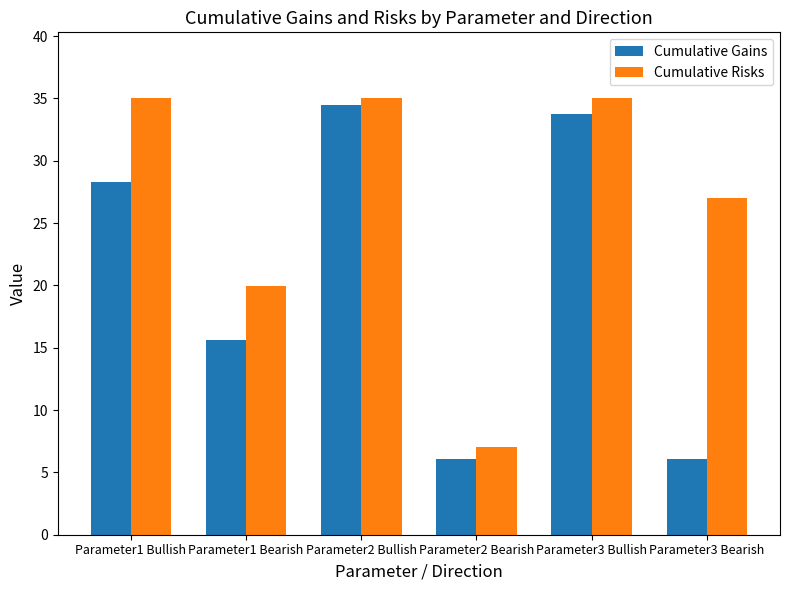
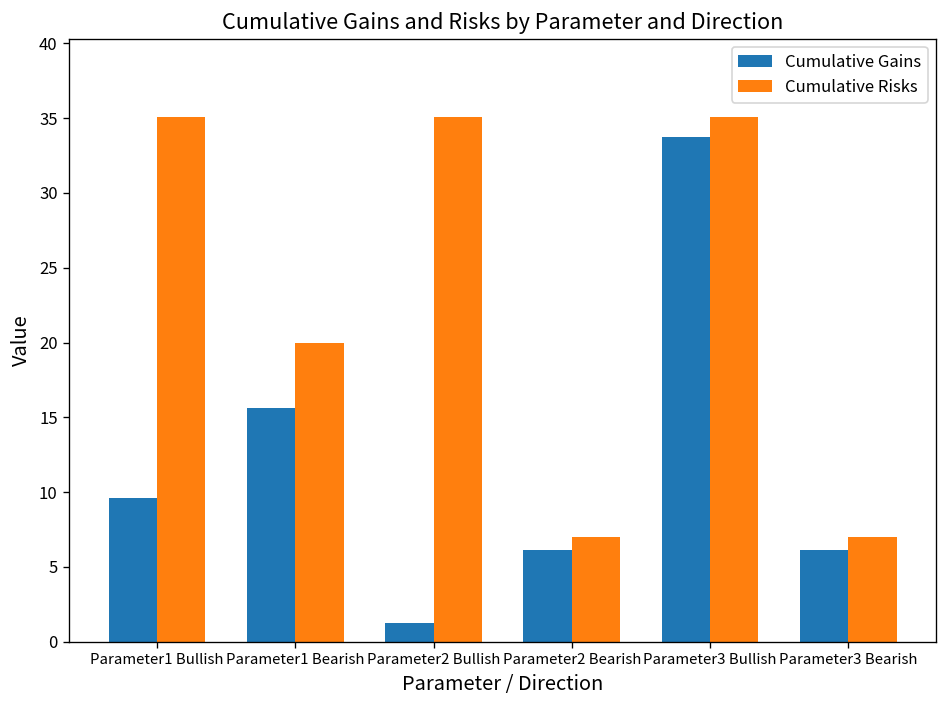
Cumulative Gains, Parameter1 Bullish: 28.3 -> 9.6
Cumulative Gains, Parameter2 Bullish: 34.5 -> 1.3
Cumulative Risks, Parameter3 Bearish: 27 -> 7
